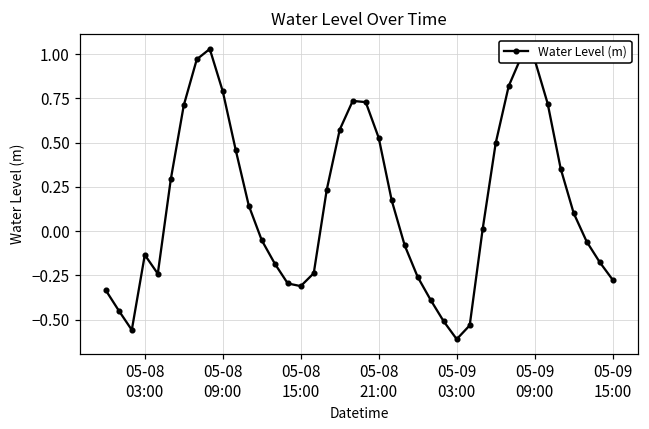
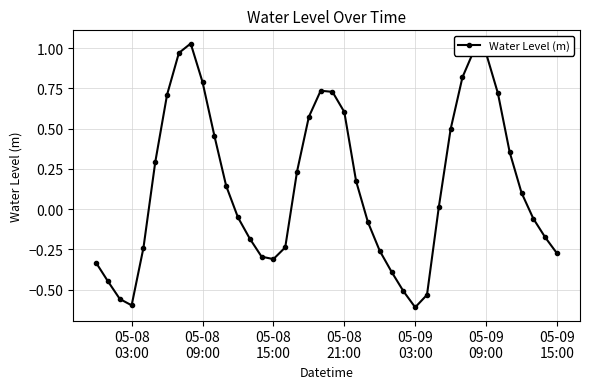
05-08 03:00: -0.13 -> -0.60
05-08 21:00: 0.53 -> 0.60
